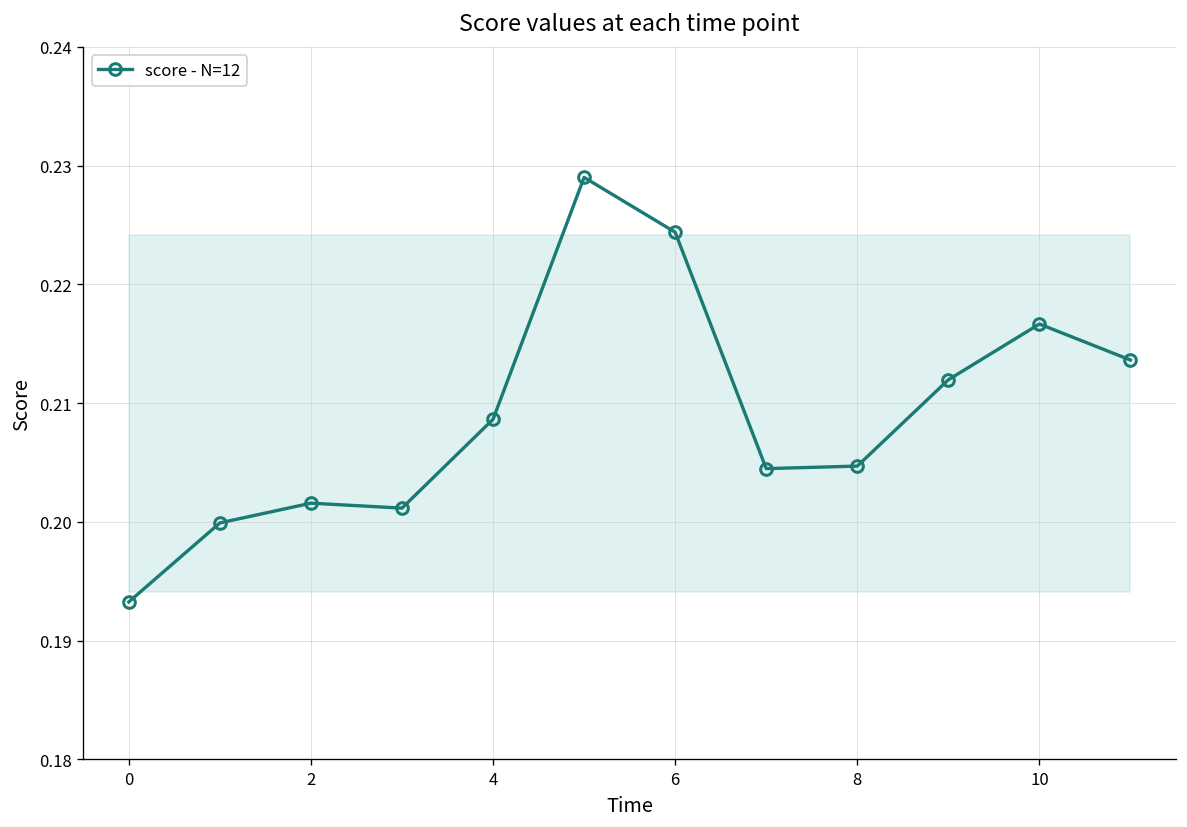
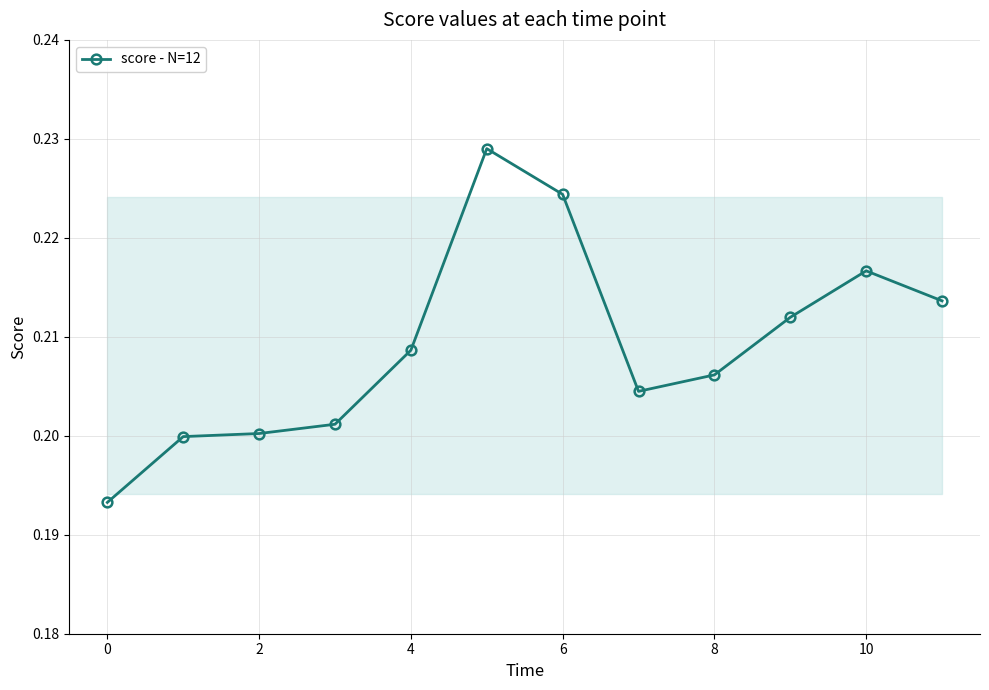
score - N=12, 2: 0.202 -> 0.200
score - N=12, 8: 0.205 -> 0.206
